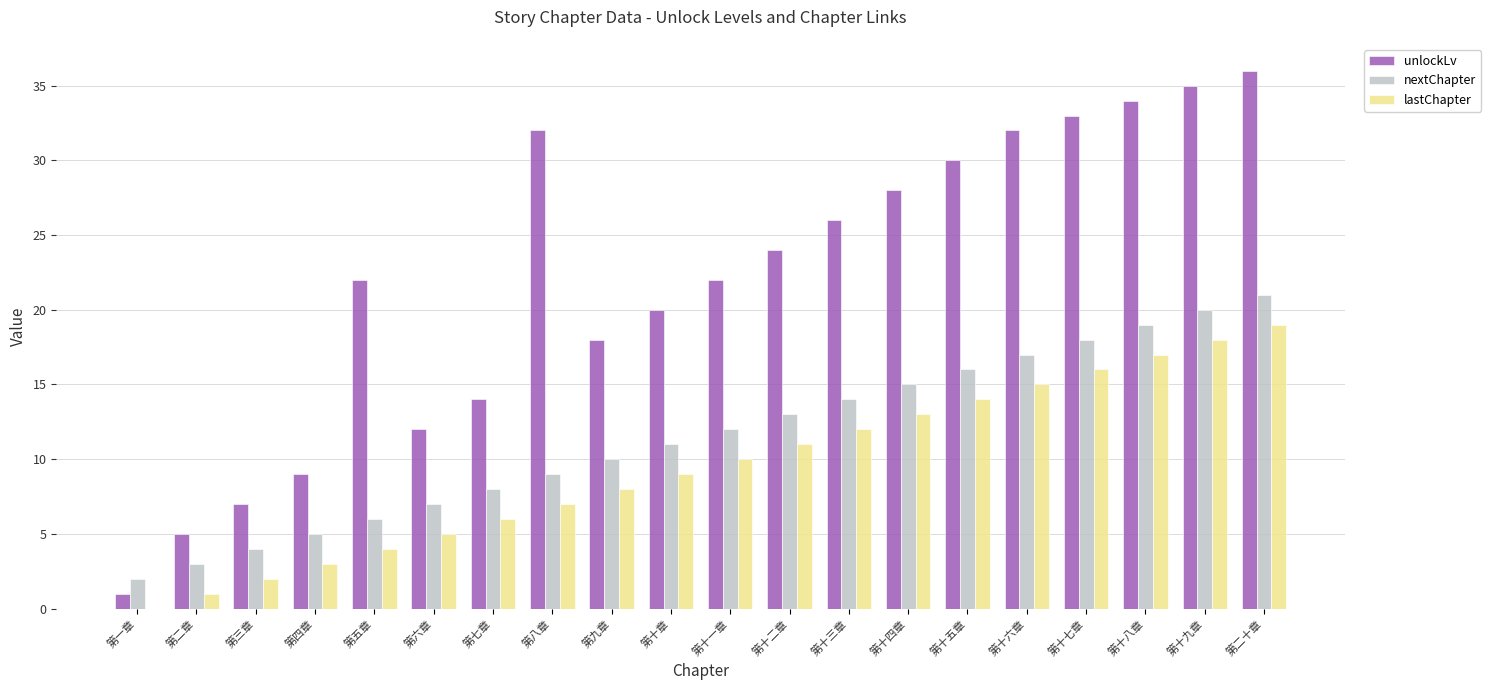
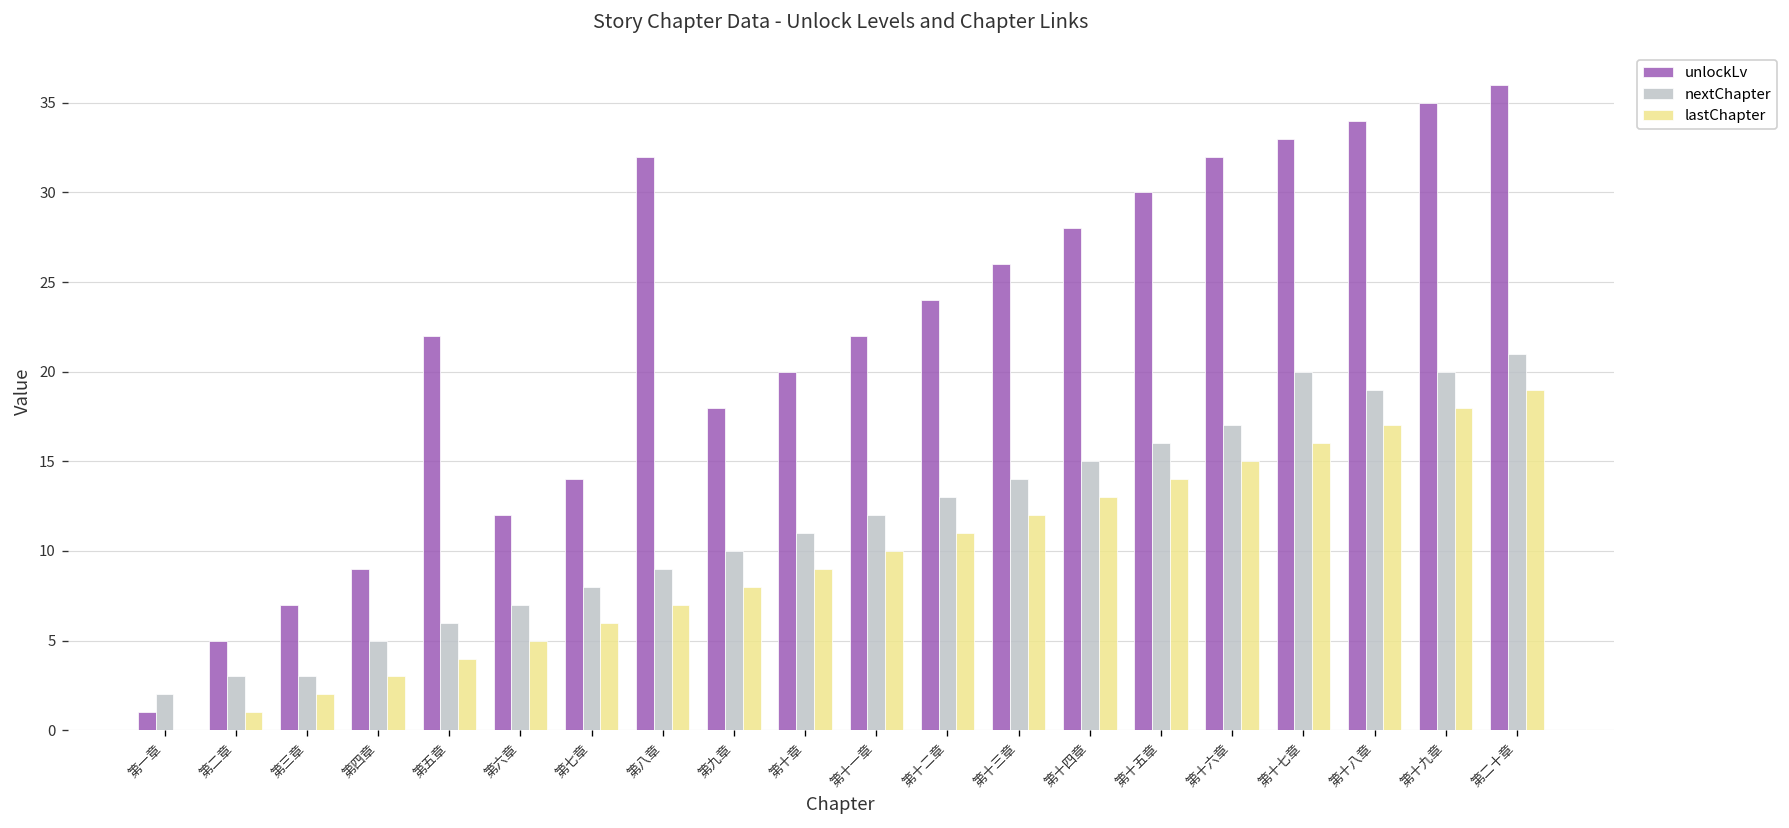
nextChapter, 第三章: 4 -> 3
nextChapter, 第十七章: 18 -> 20
